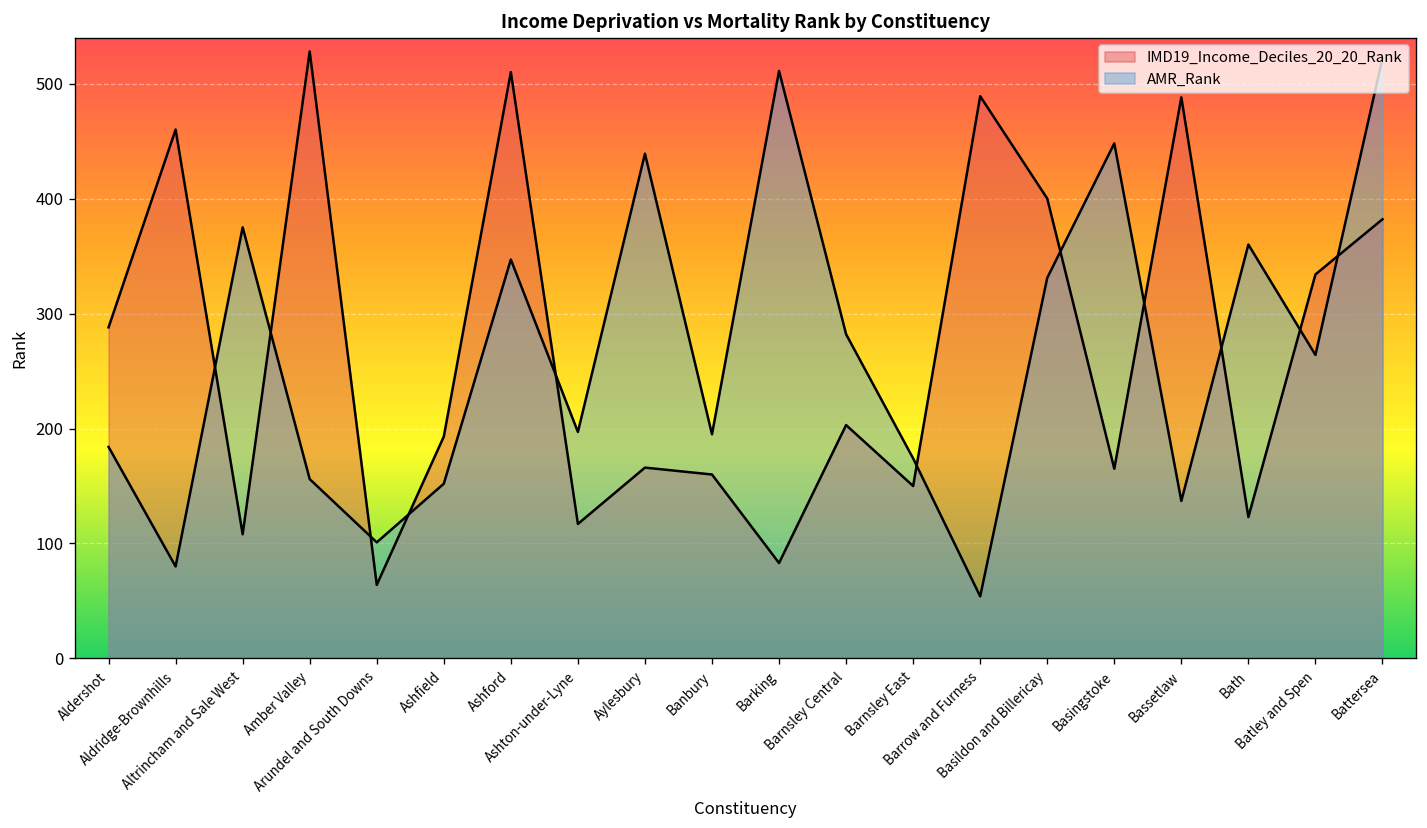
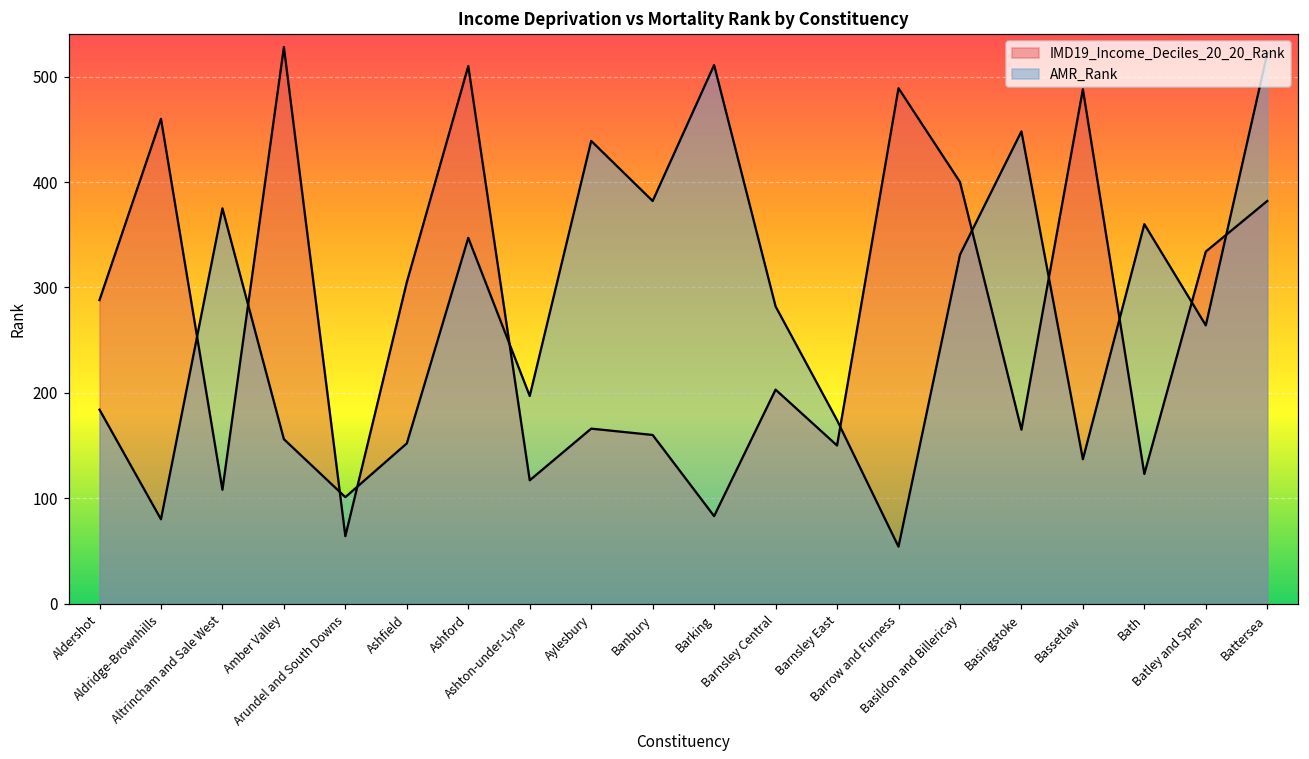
IMD19_Income_Deciles_20_20_Rank, Ashfield: 190 -> 310
AMR_Rank, Banbury: 200 -> 380
